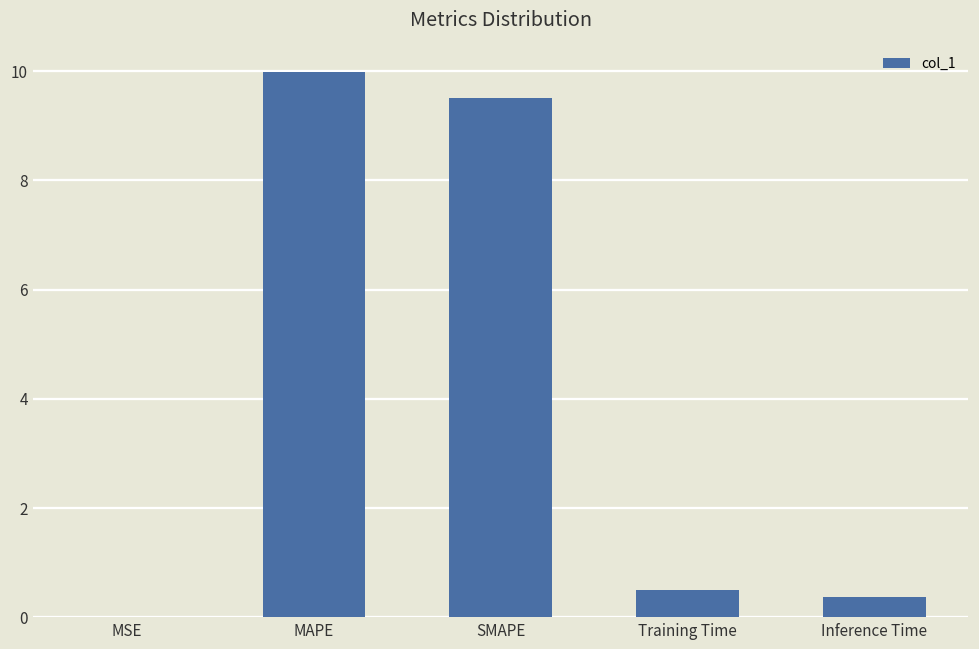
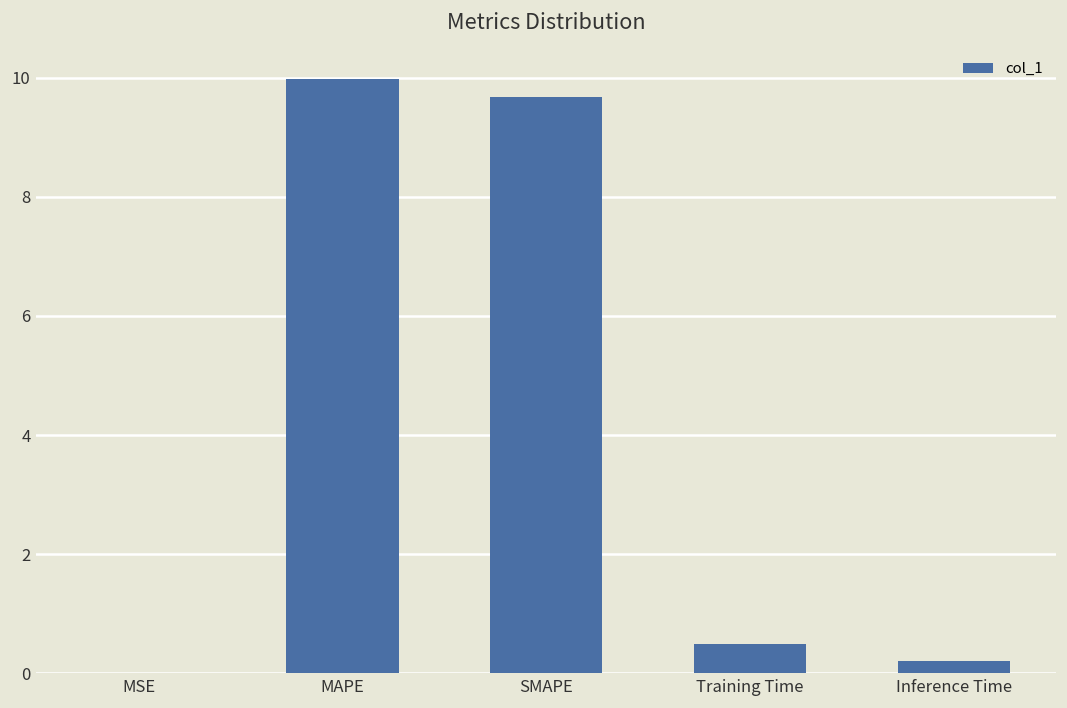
SMAPE: 9.5 -> 9.7
Inference Time: 0.4 -> 0.2
